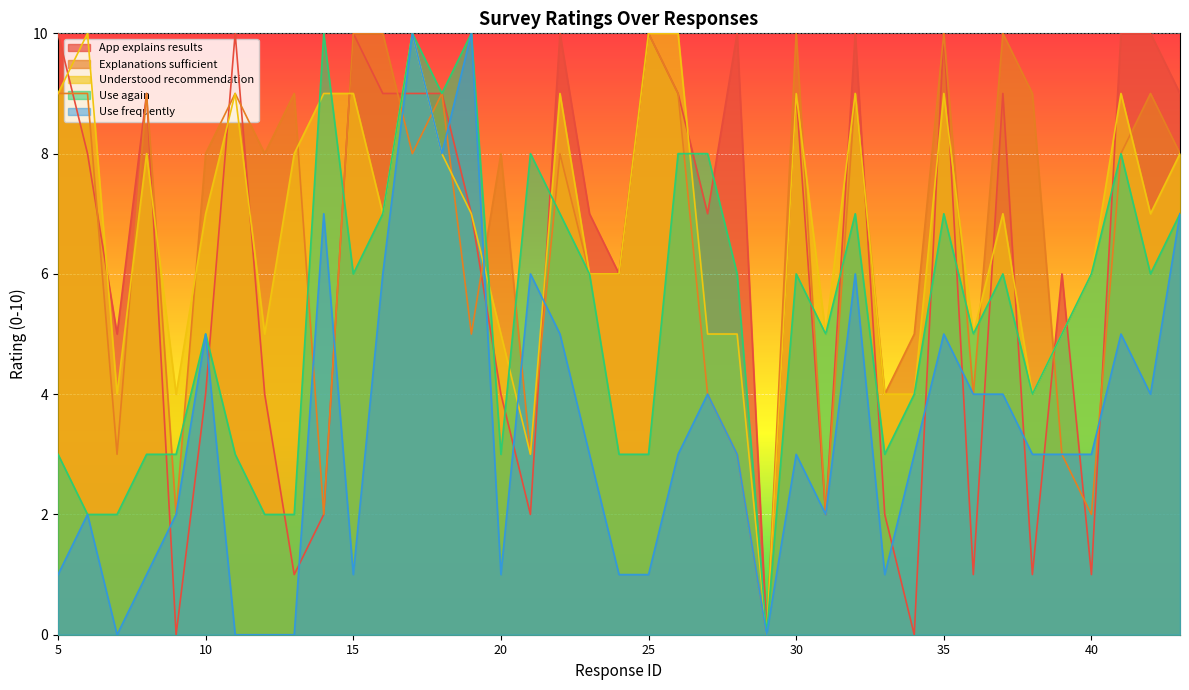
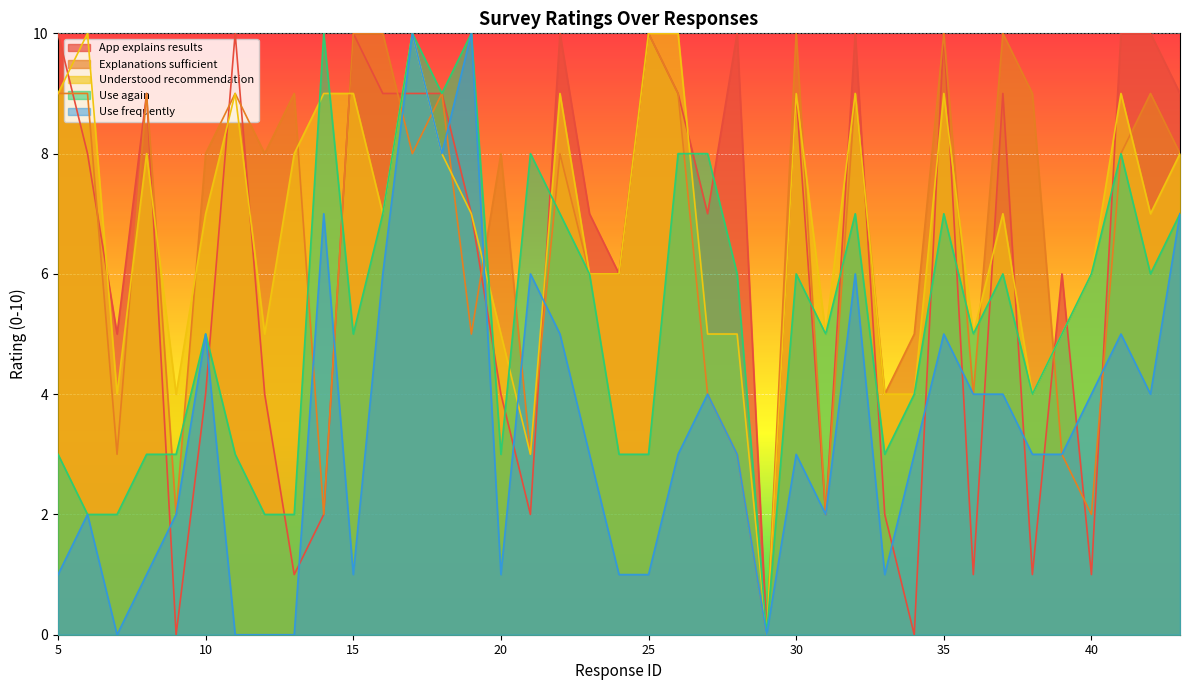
Use again, 15: 6 -> 5
Use frequently, 40: 3 -> 4
